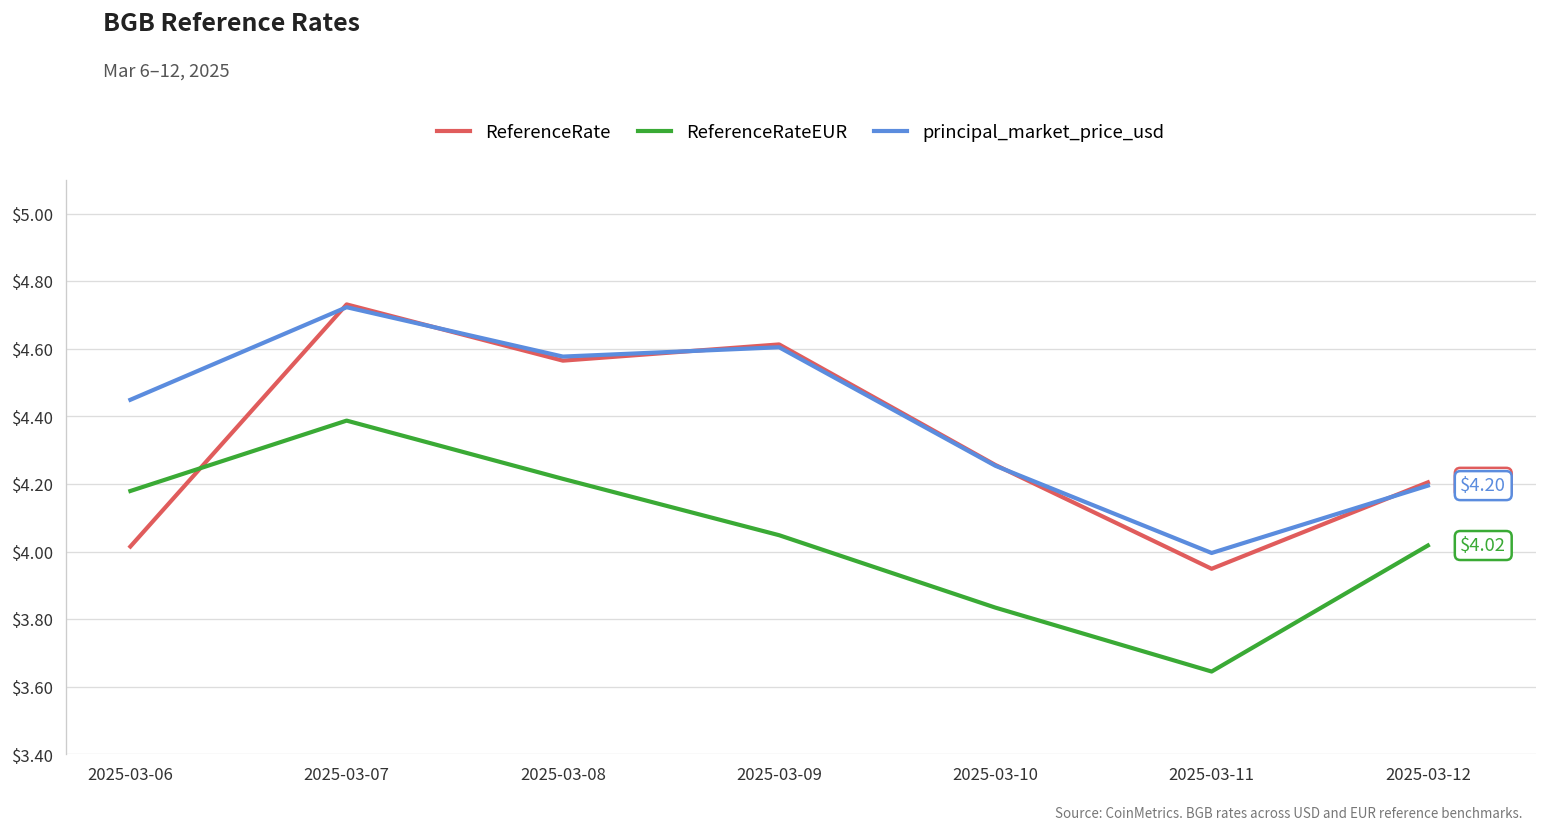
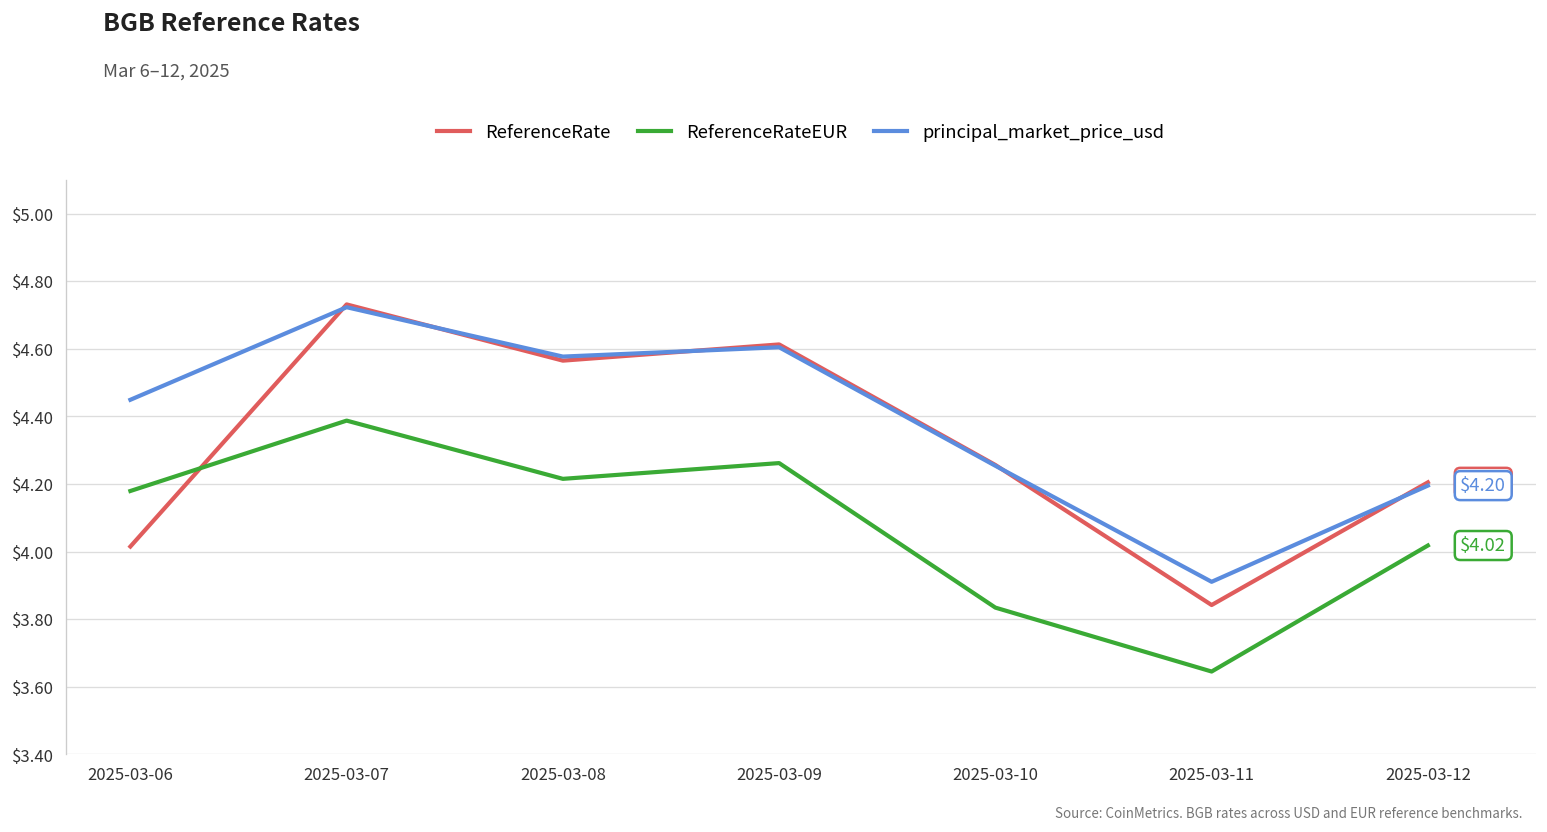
ReferenceRateEUR, 2025-03-09: $4.05 -> $4.26
ReferenceRate, 2025-03-11: $3.95 -> $3.84
principal_market_price_usd, 2025-03-11: $4.00 -> $3.91
